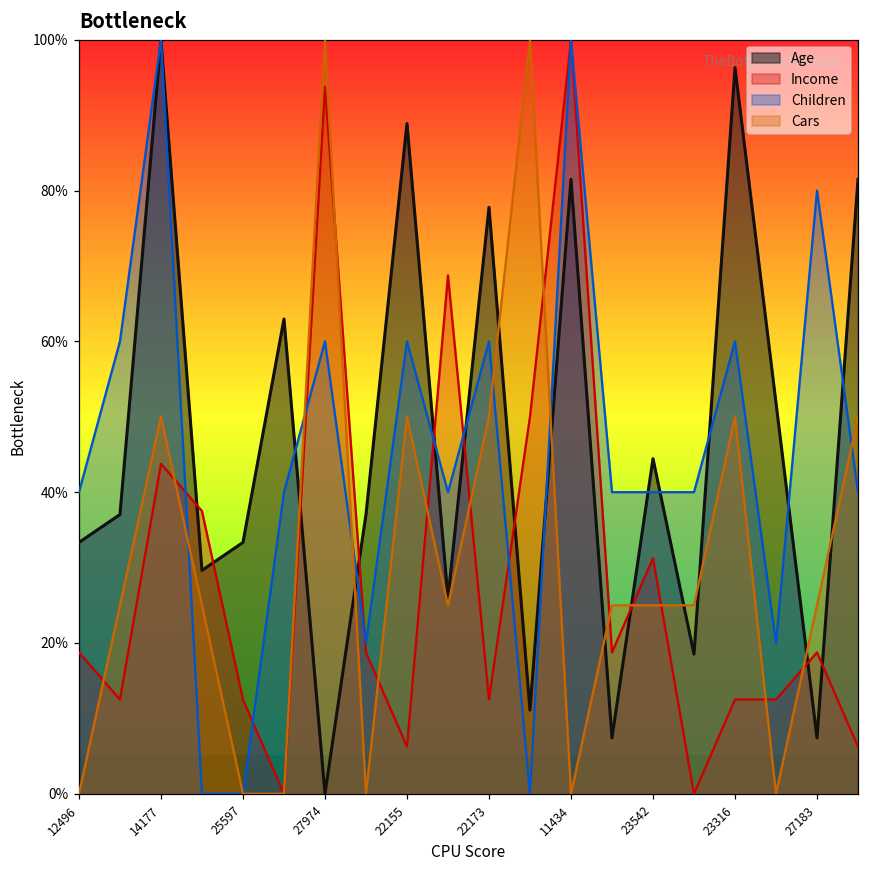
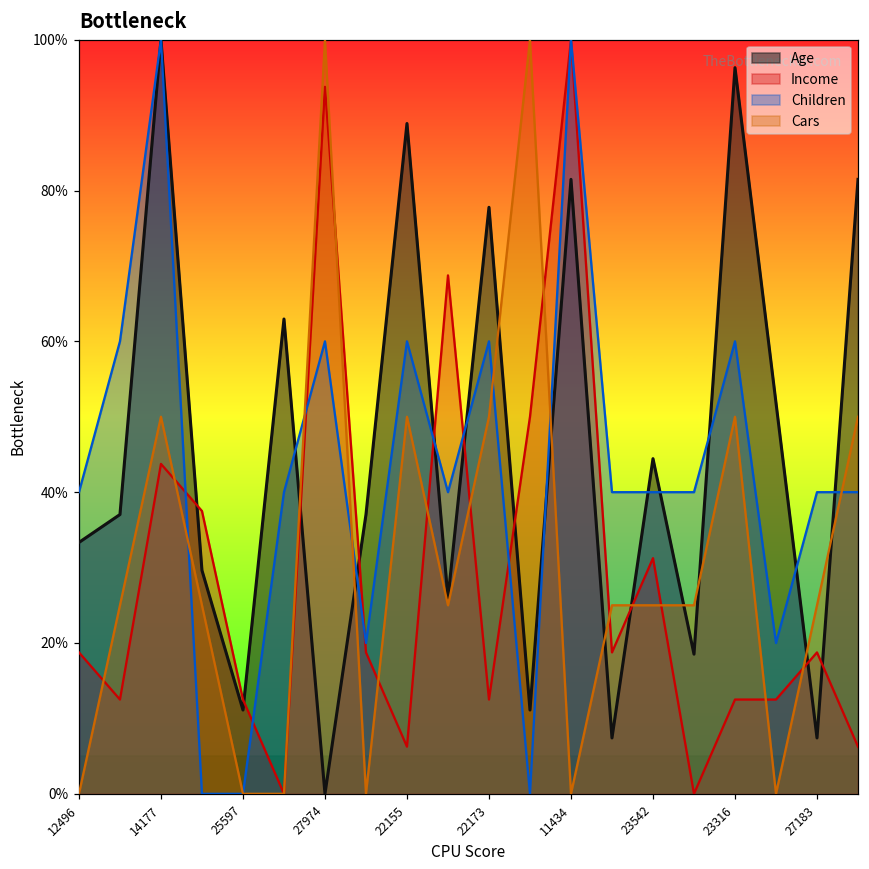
Age, 25597: 33% -> 11%
Children, 27183: 80% -> 40%
